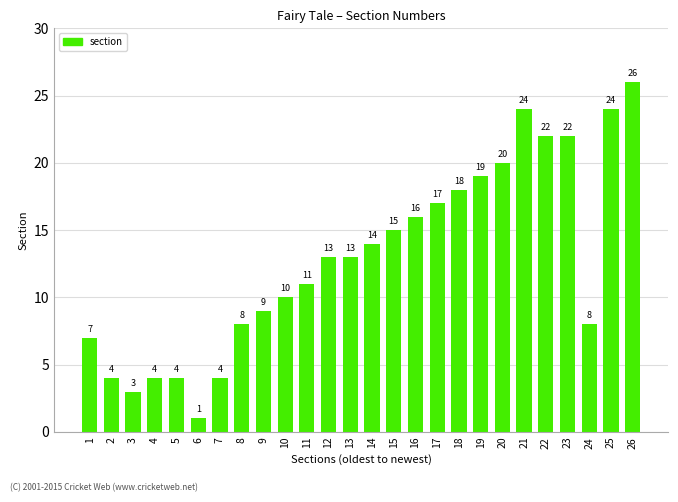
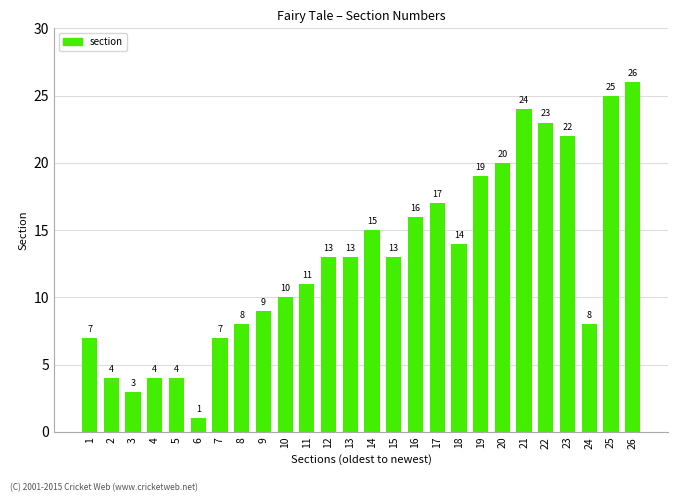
7: 4 -> 7
14: 14 -> 15
15: 15 -> 13
18: 18 -> 14
22: 22 -> 23
25: 24 -> 25
